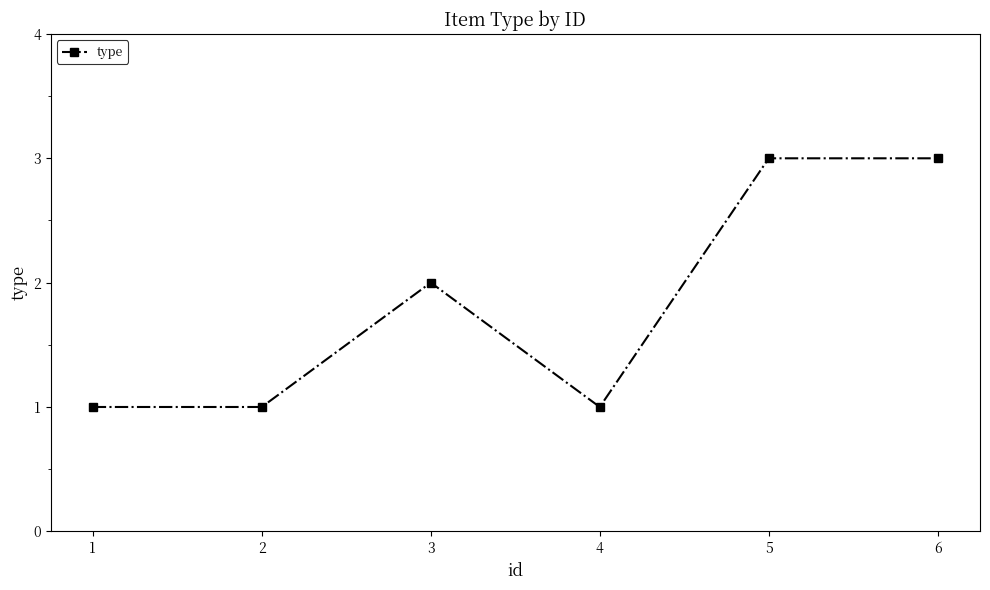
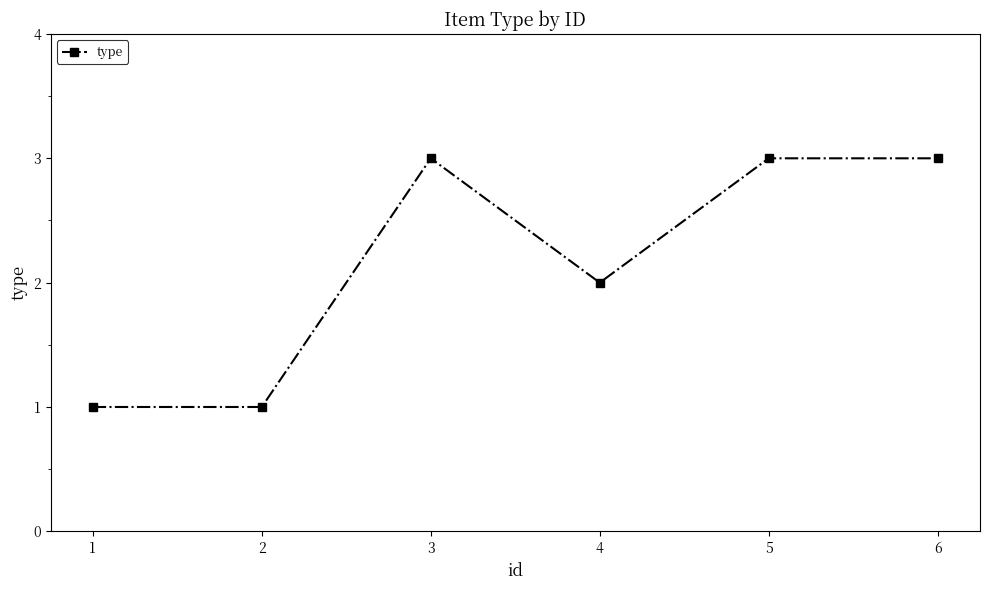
3: 2 -> 3
4: 1 -> 2
